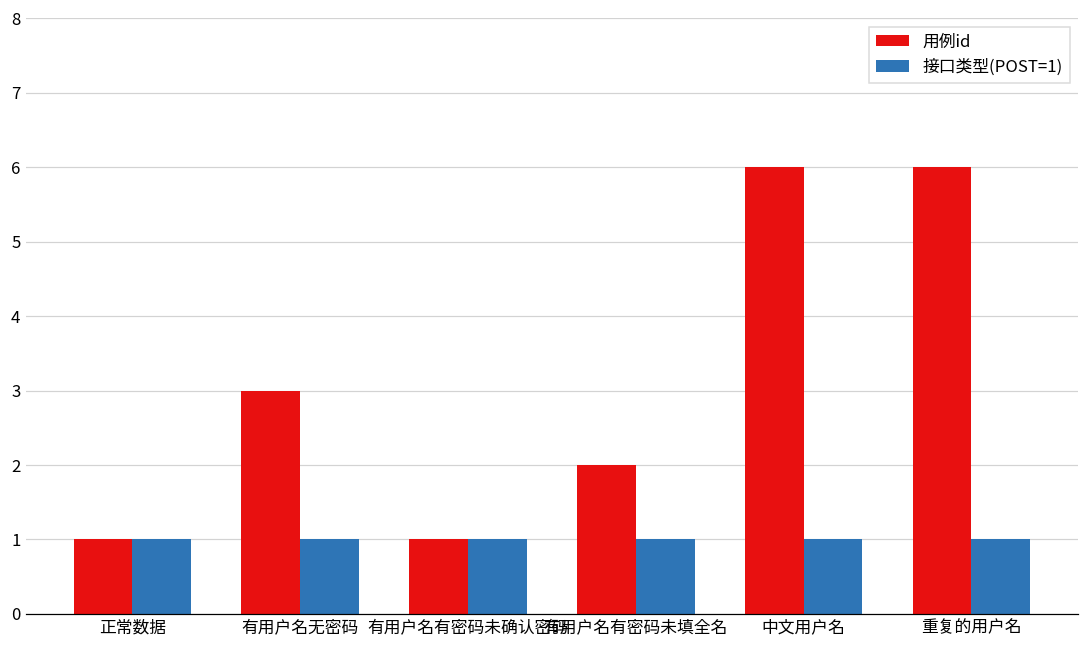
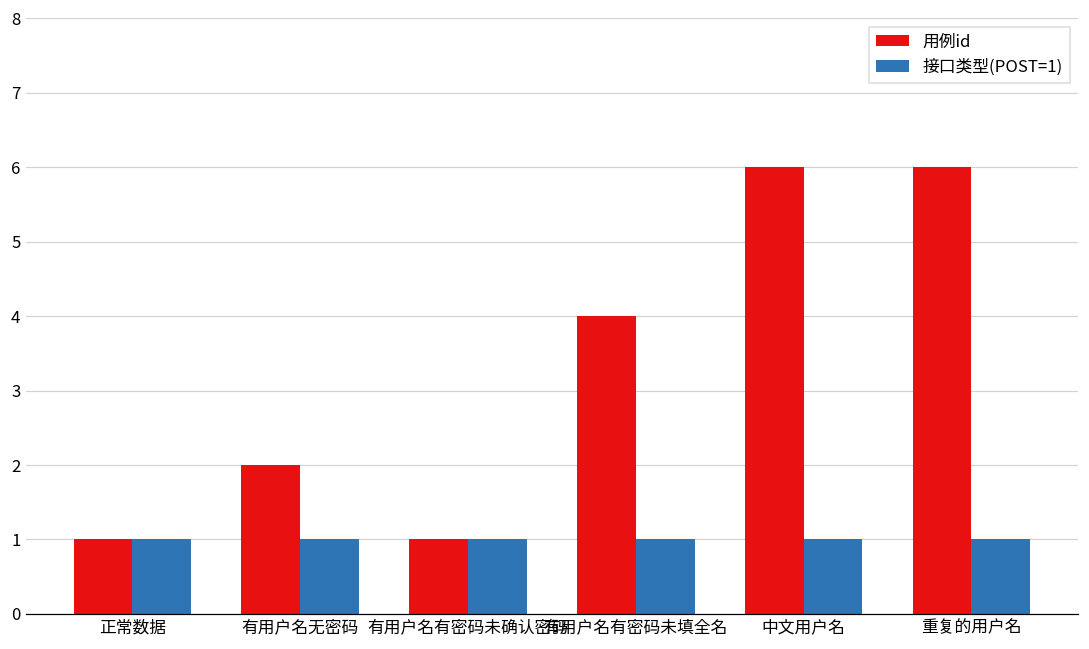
用例id, 有用户名无密码: 3 -> 2
用例id, 有用户名有密码未填全名: 2 -> 4
